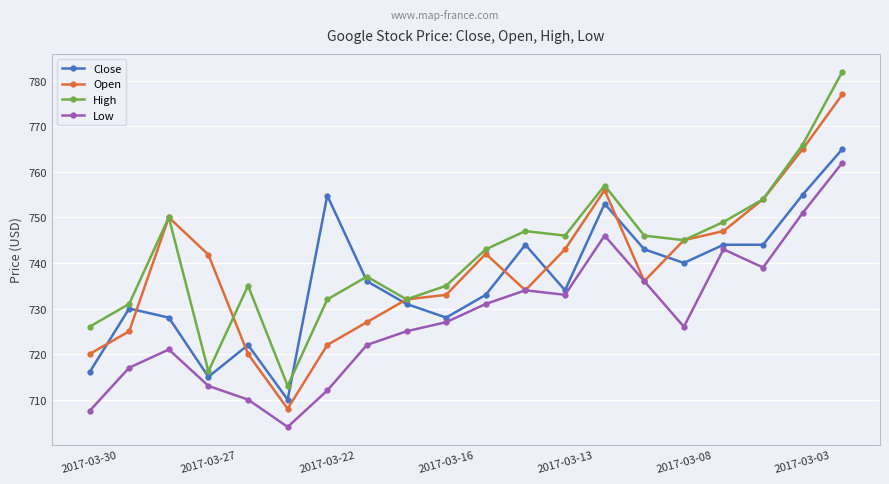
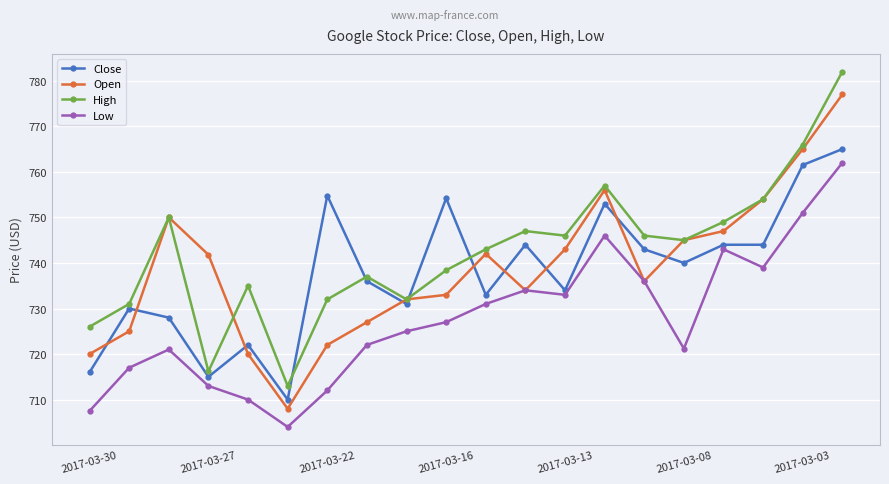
Close, 2017-03-16: 728 -> 754
High, 2017-03-16: 735 -> 738
Low, 2017-03-08: 726 -> 721
Close, 2017-03-03: 755 -> 762
